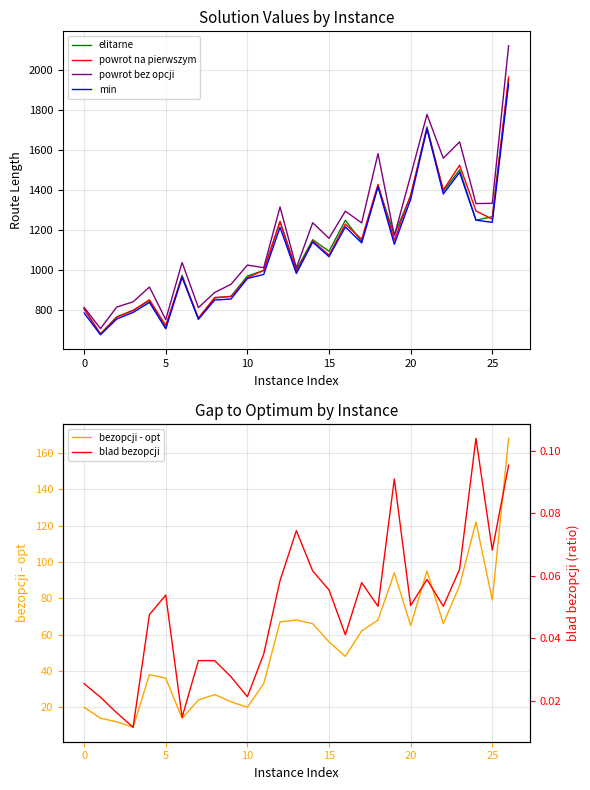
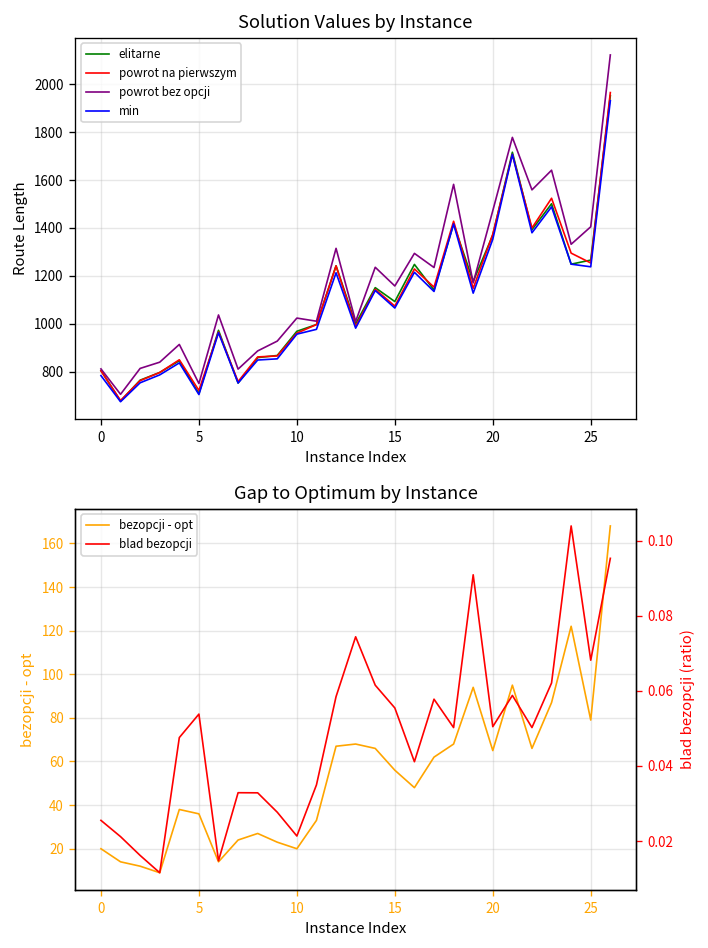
Solution Values by Instance, powrot bez opcji, 25: 1330 -> 1410
